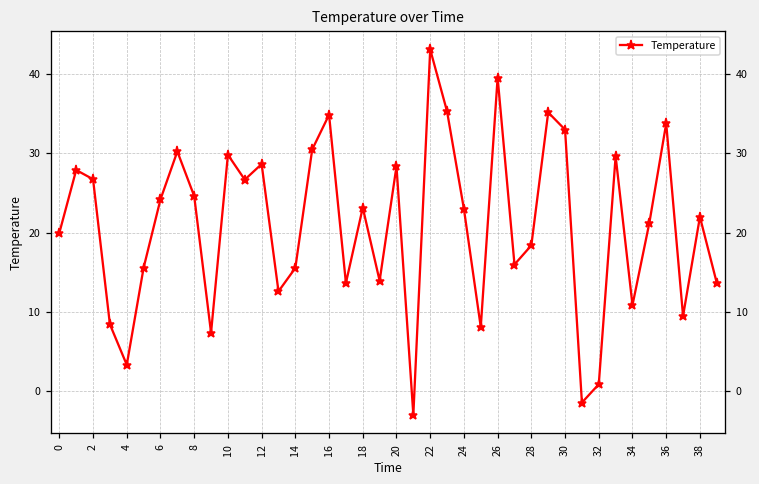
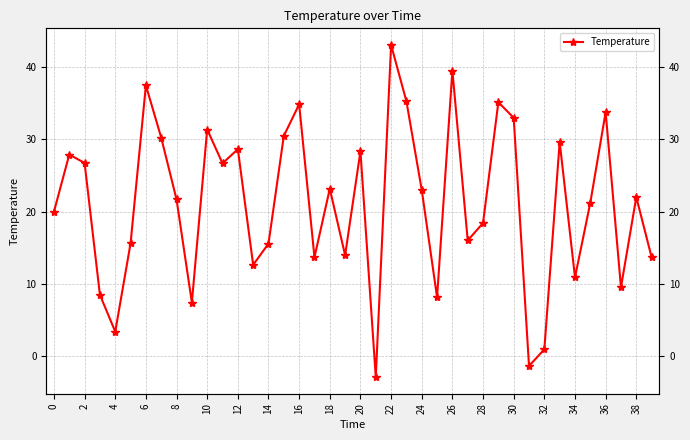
6: 24 -> 38
8: 25 -> 22
10: 30 -> 31
